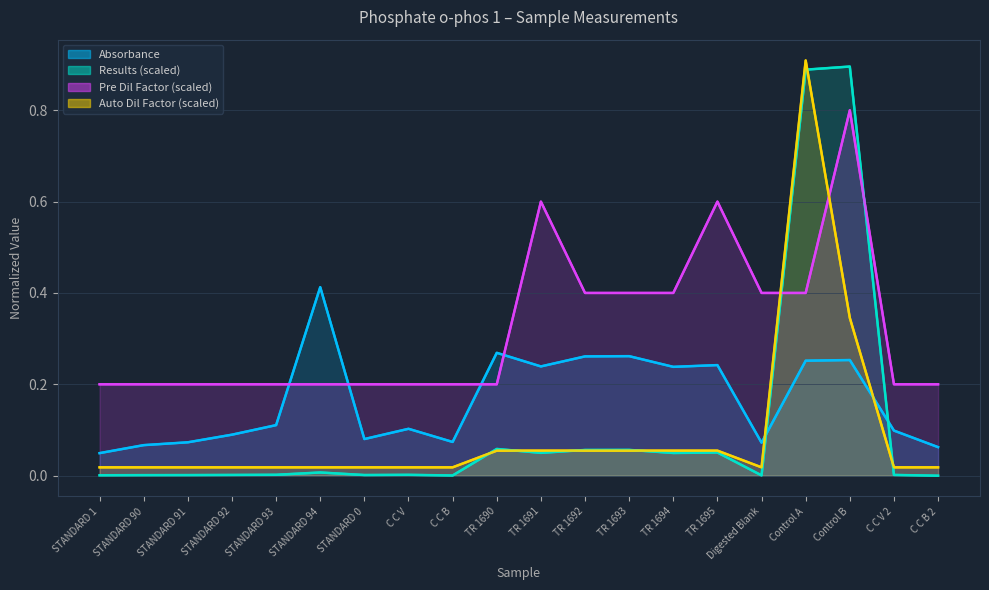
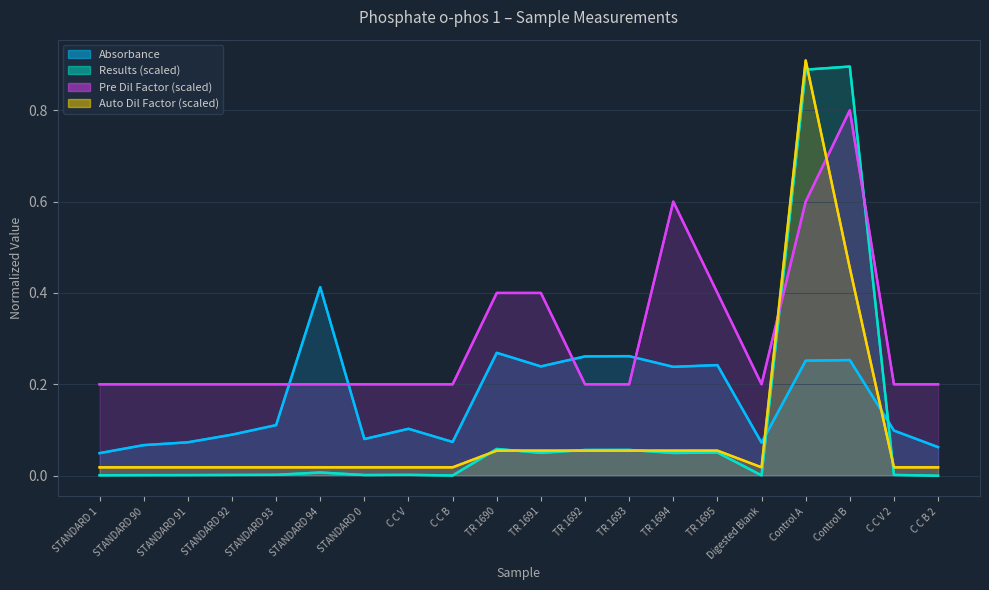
Pre Dil Factor (scaled), TR 1690: 0.20 -> 0.40
Pre Dil Factor (scaled), TR 1691: 0.60 -> 0.40
Pre Dil Factor (scaled), TR 1692: 0.40 -> 0.20
Pre Dil Factor (scaled), TR 1693: 0.40 -> 0.20
Pre Dil Factor (scaled), TR 1694: 0.40 -> 0.60
Pre Dil Factor (scaled), TR 1695: 0.60 -> 0.40
Pre Dil Factor (scaled), Digested Blank: 0.40 -> 0.20
Pre Dil Factor (scaled), Control A: 0.40 -> 0.60
Auto Dil Factor (scaled), Control B: 0.35 -> 0.45
